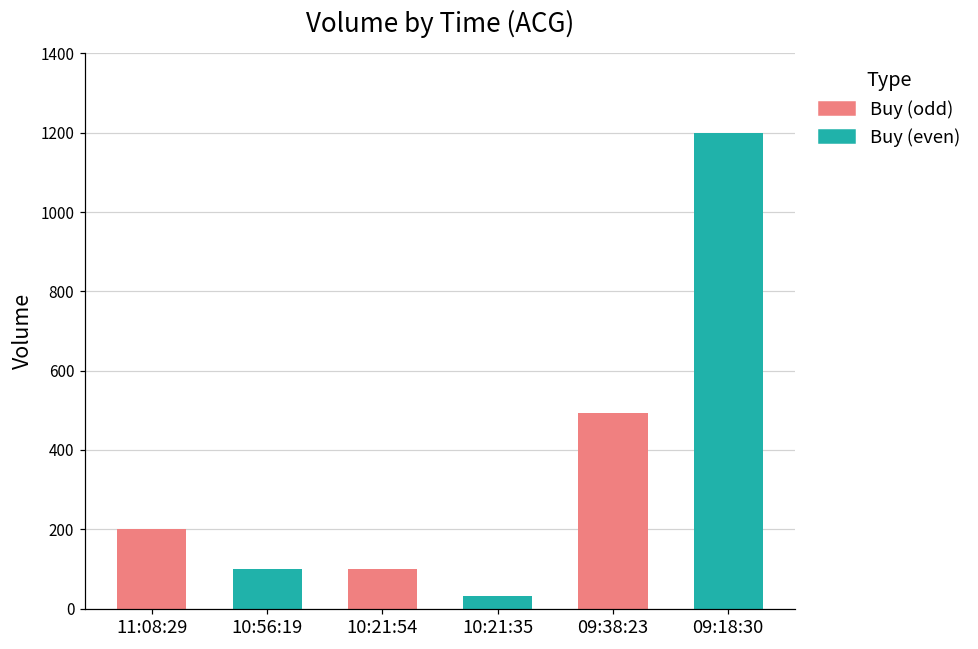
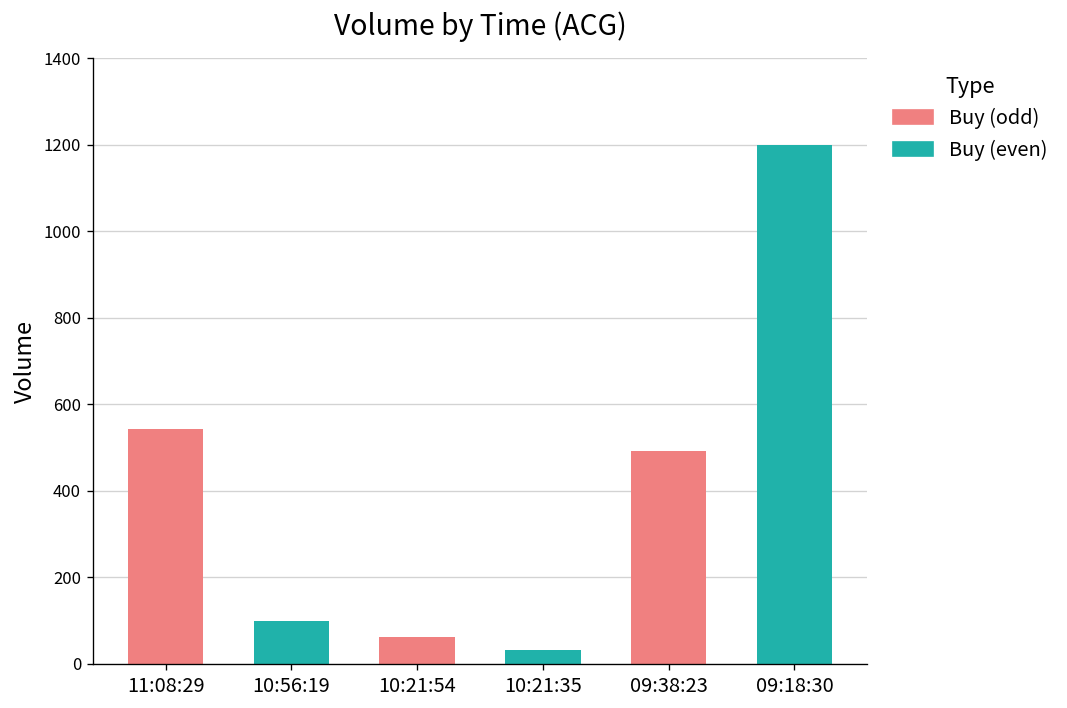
11:08:29: 200 -> 540
10:21:54: 100 -> 60
